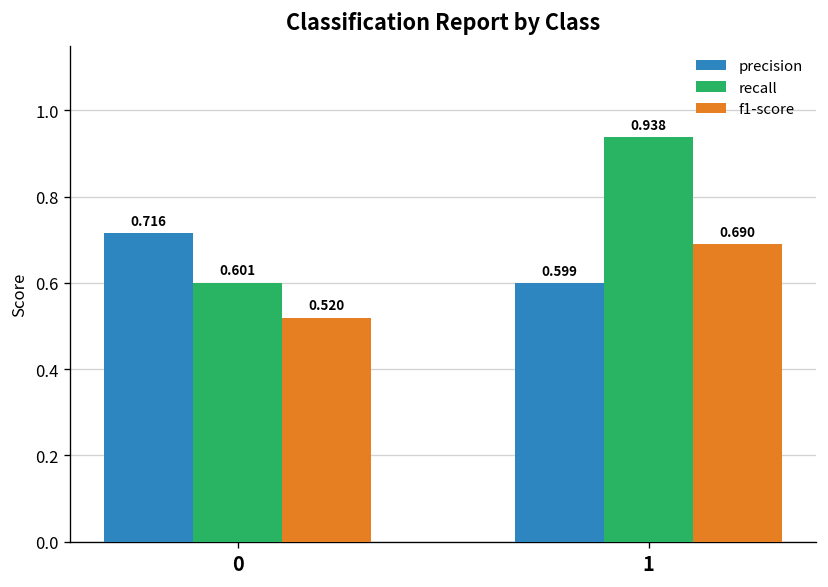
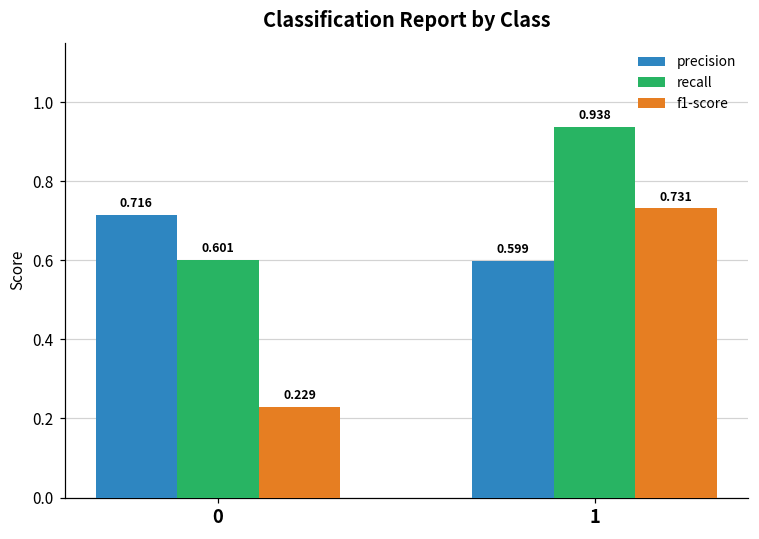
f1-score, 0: 0.520 -> 0.229
f1-score, 1: 0.690 -> 0.731
